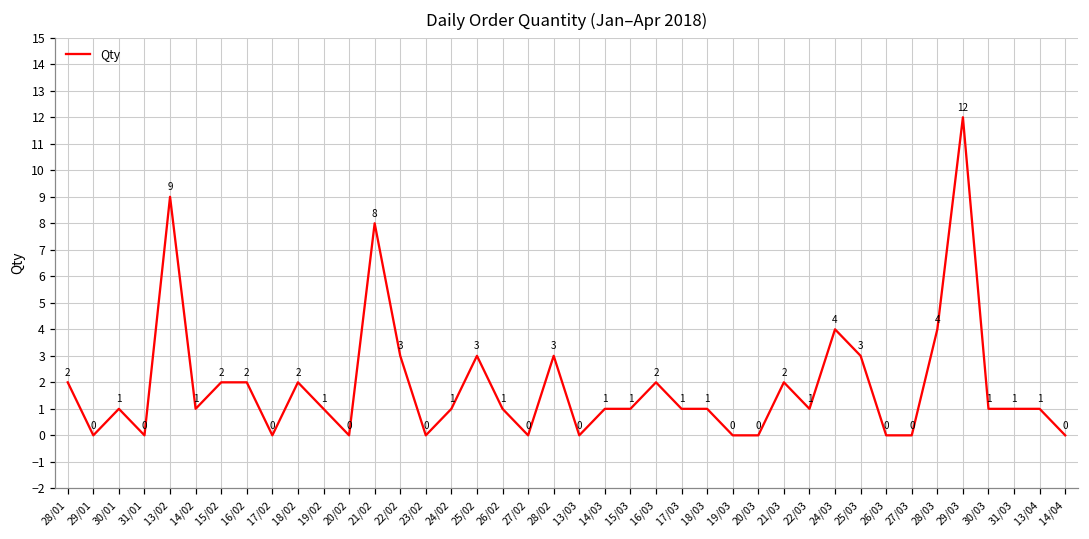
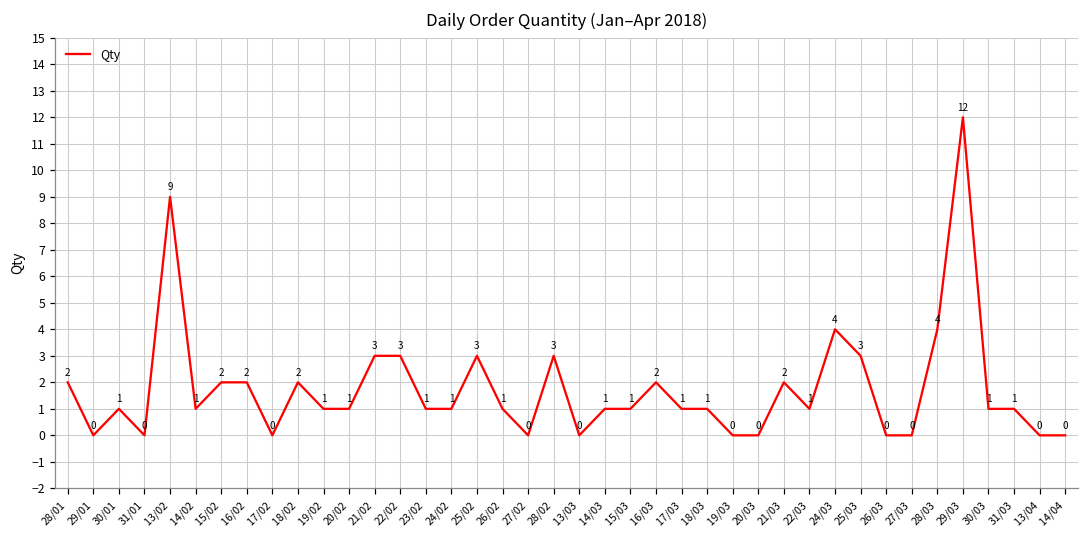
20/02: 0 -> 1
21/02: 8 -> 3
23/02: 0 -> 1
13/04: 1 -> 0
